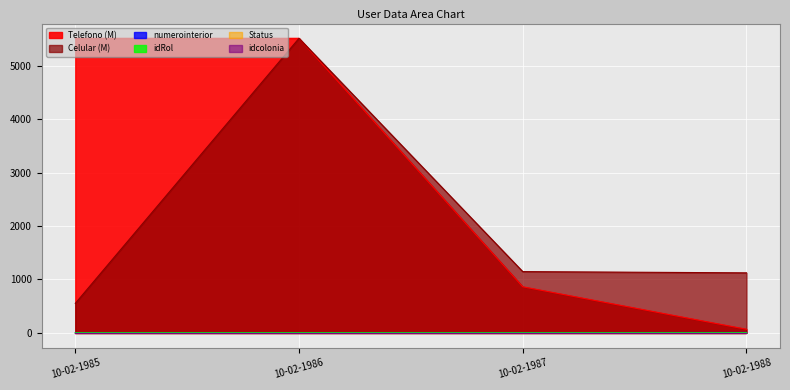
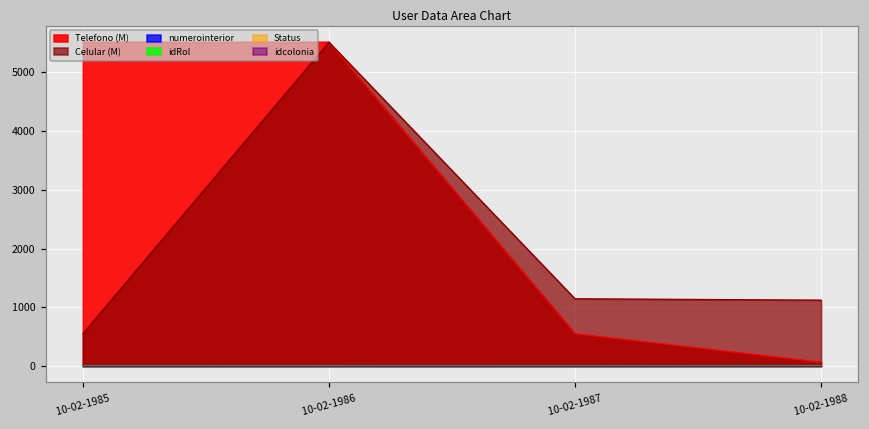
Telefono (M), 10-02-1987: 900 -> 600
